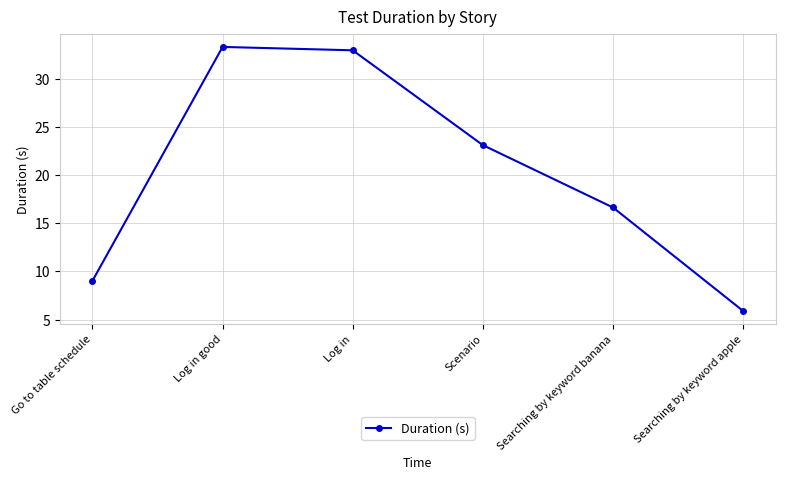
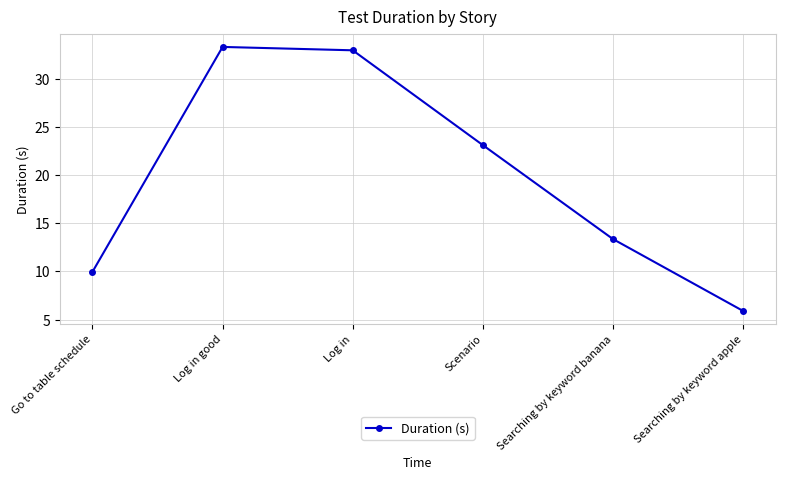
Go to table schedule: 9 -> 10
Searching by keyword banana: 17 -> 13
